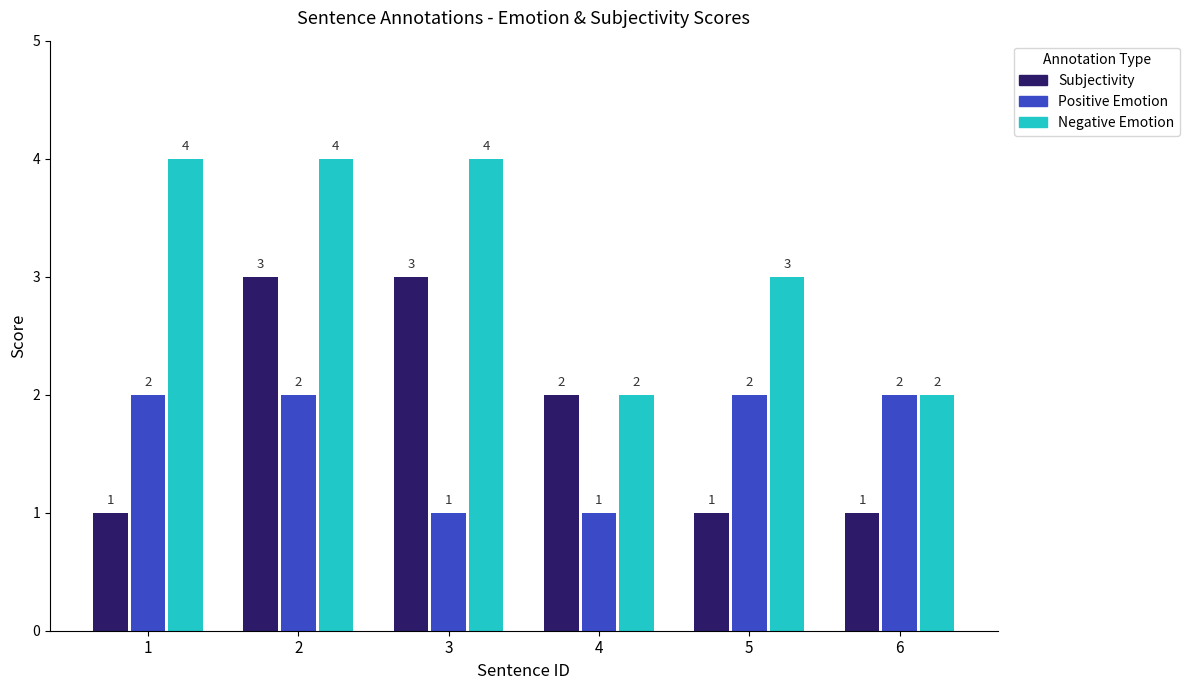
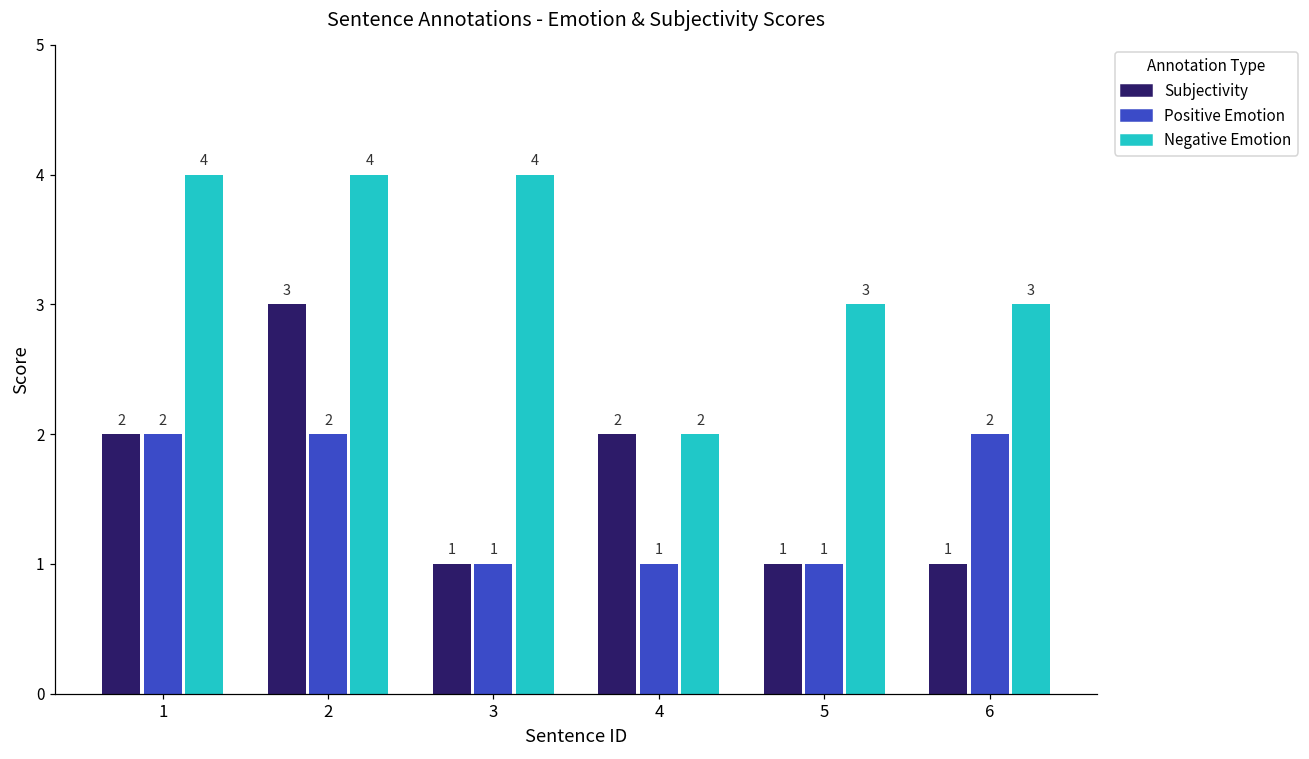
Subjectivity, 1: 1 -> 2
Subjectivity, 3: 3 -> 1
Positive Emotion, 5: 2 -> 1
Negative Emotion, 6: 2 -> 3
